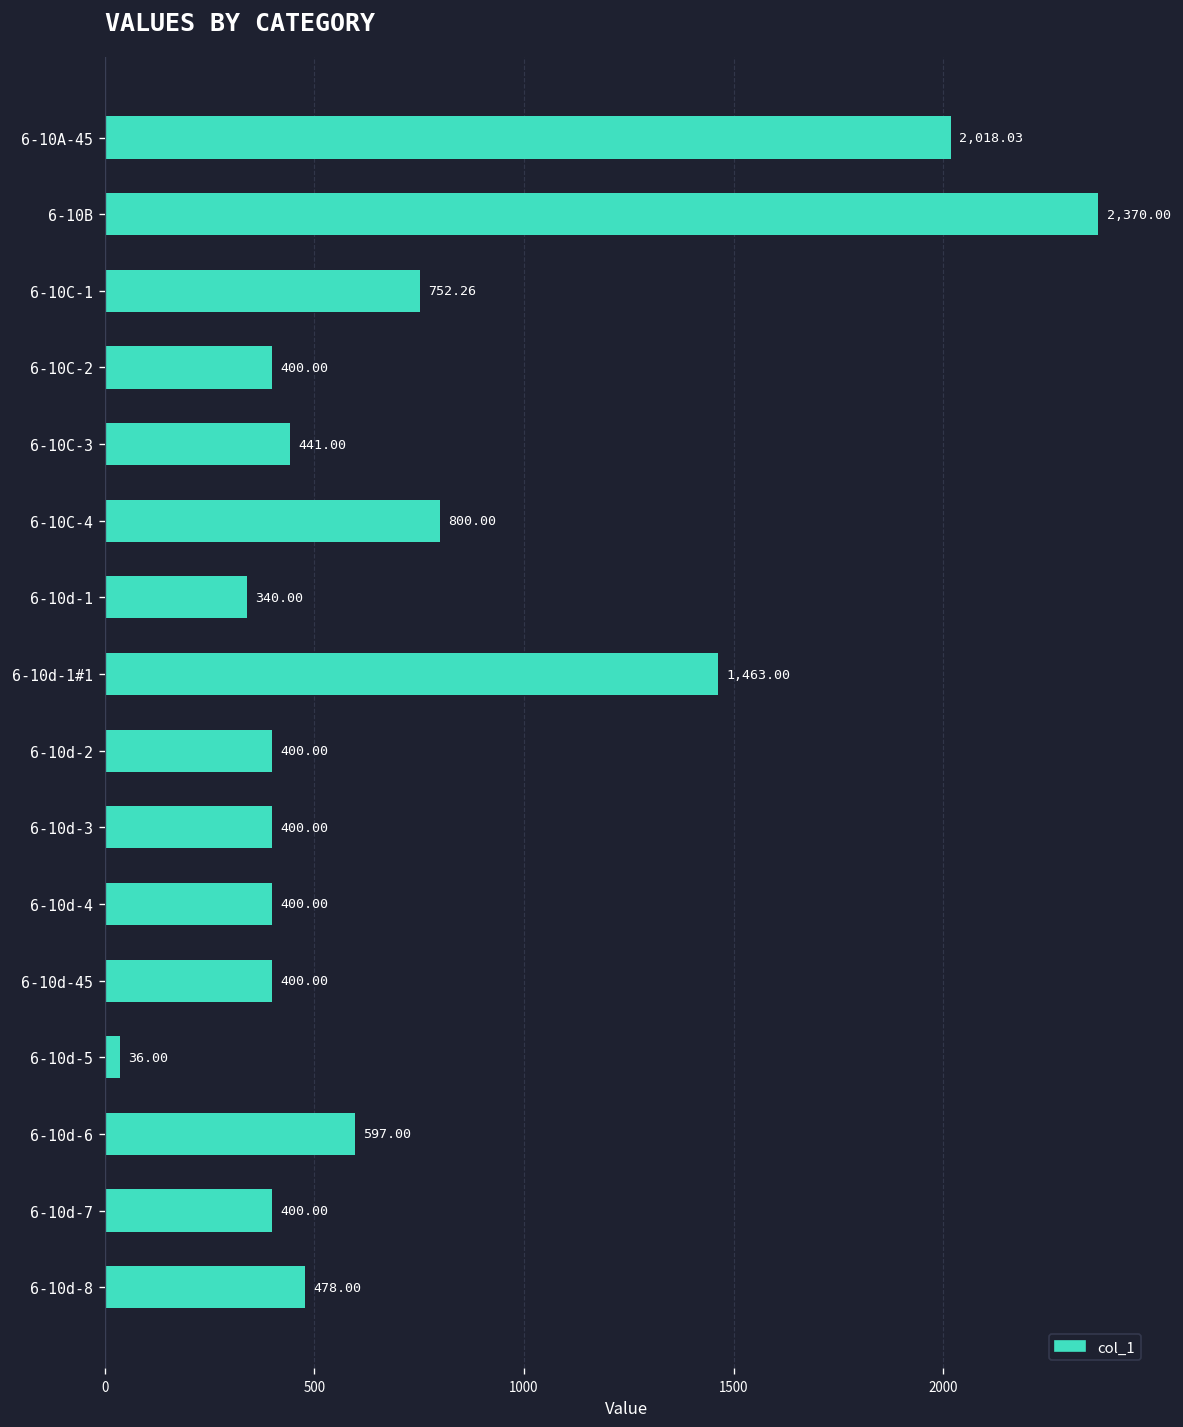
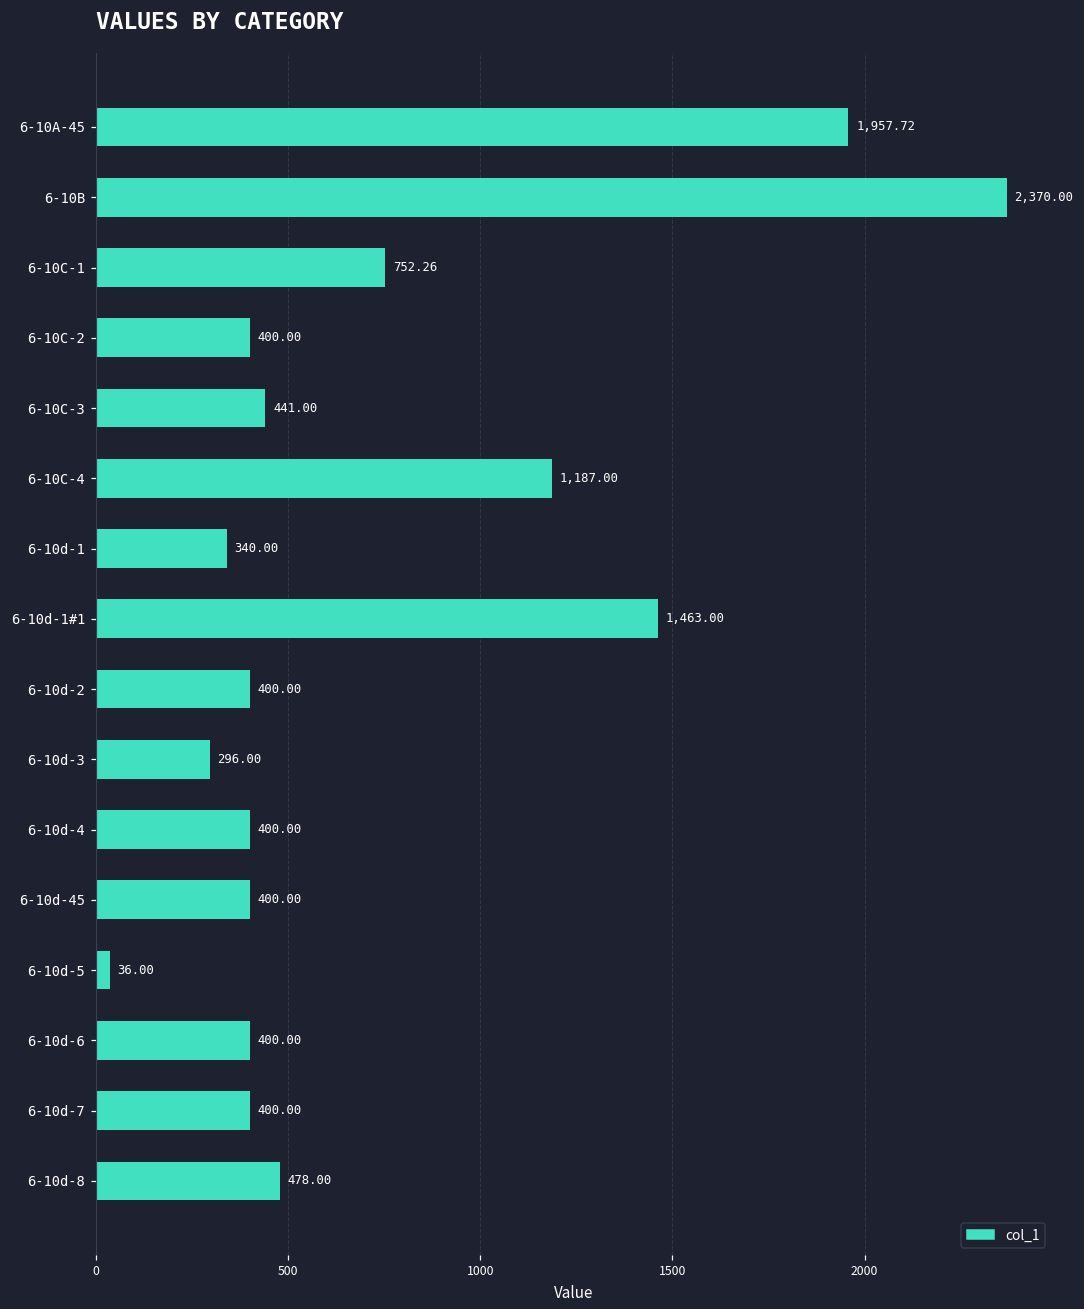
6-10A-45: 2,018.03 -> 1,957.72
6-10C-4: 800.00 -> 1,187.00
6-10d-3: 400.00 -> 296.00
6-10d-6: 597.00 -> 400.00
